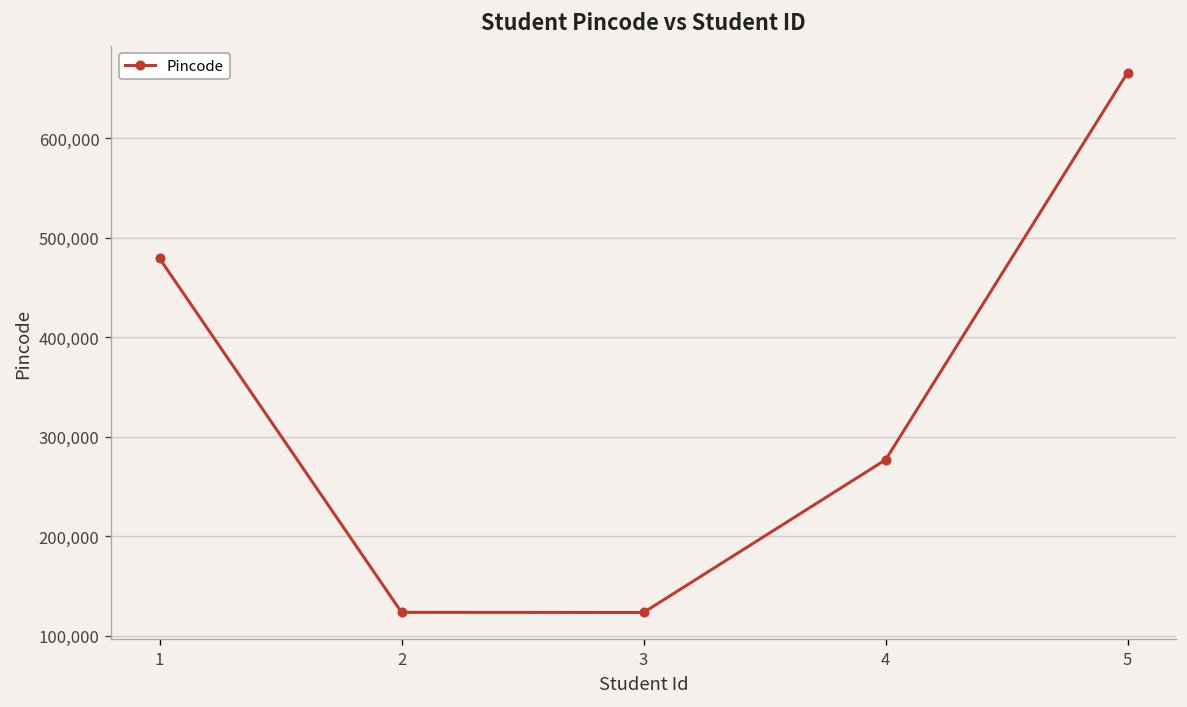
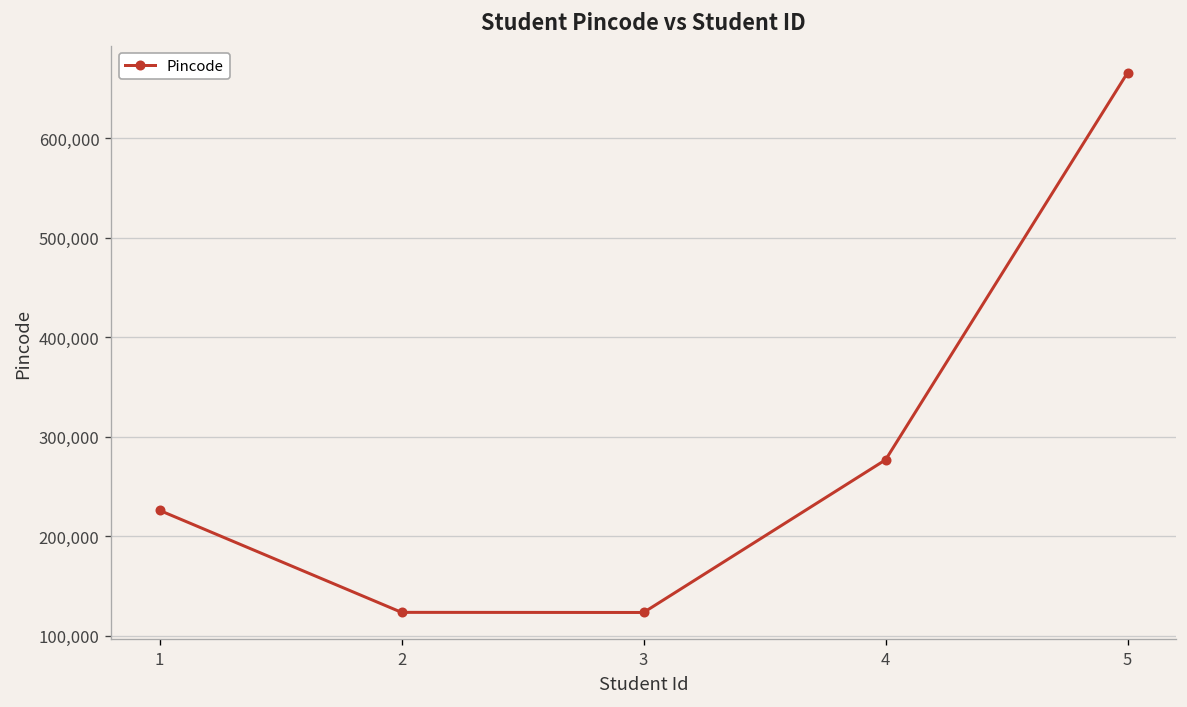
1: 480,000 -> 230,000
